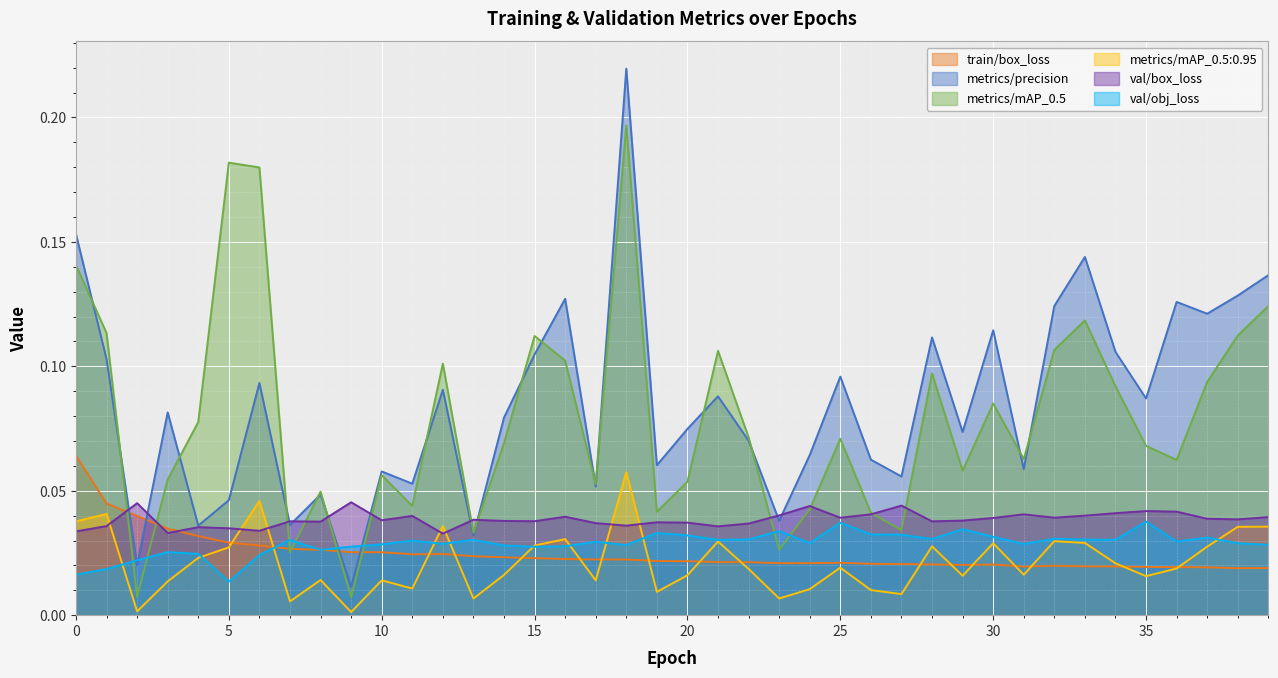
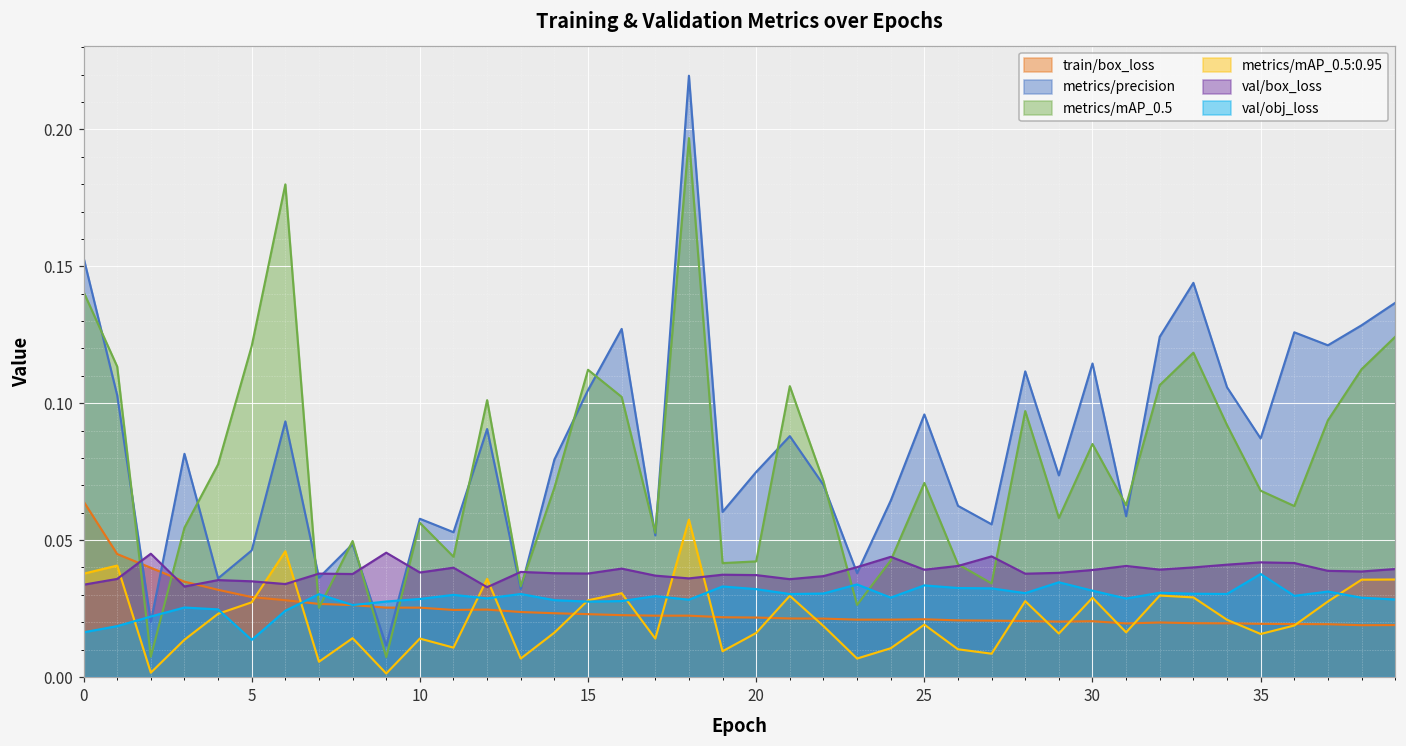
metrics/mAP_0.5, 5: 0.182 -> 0.121
metrics/mAP_0.5, 20: 0.054 -> 0.042
val/obj_loss, 25: 0.037 -> 0.033
